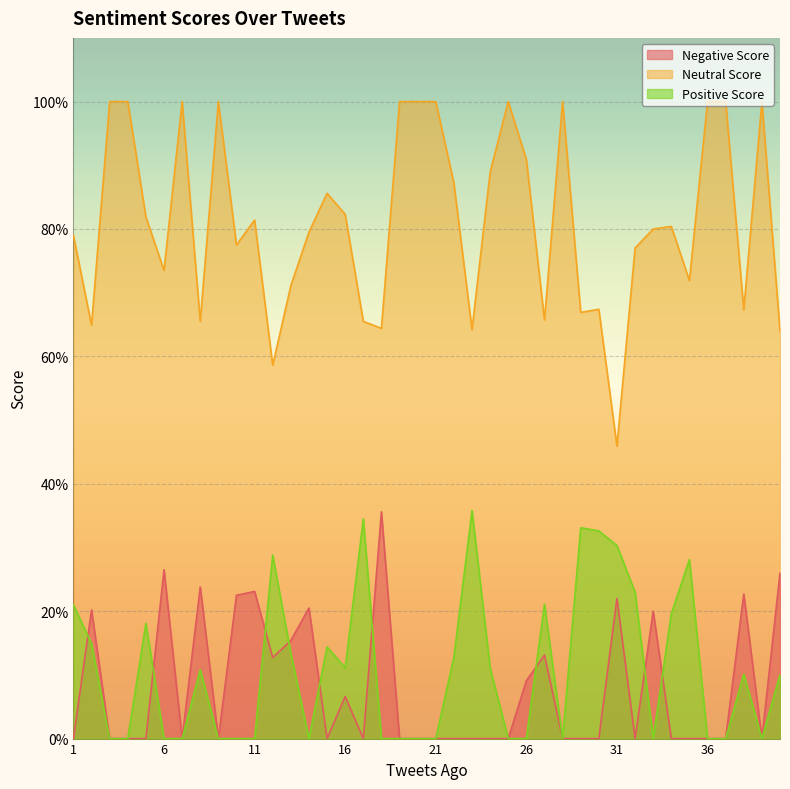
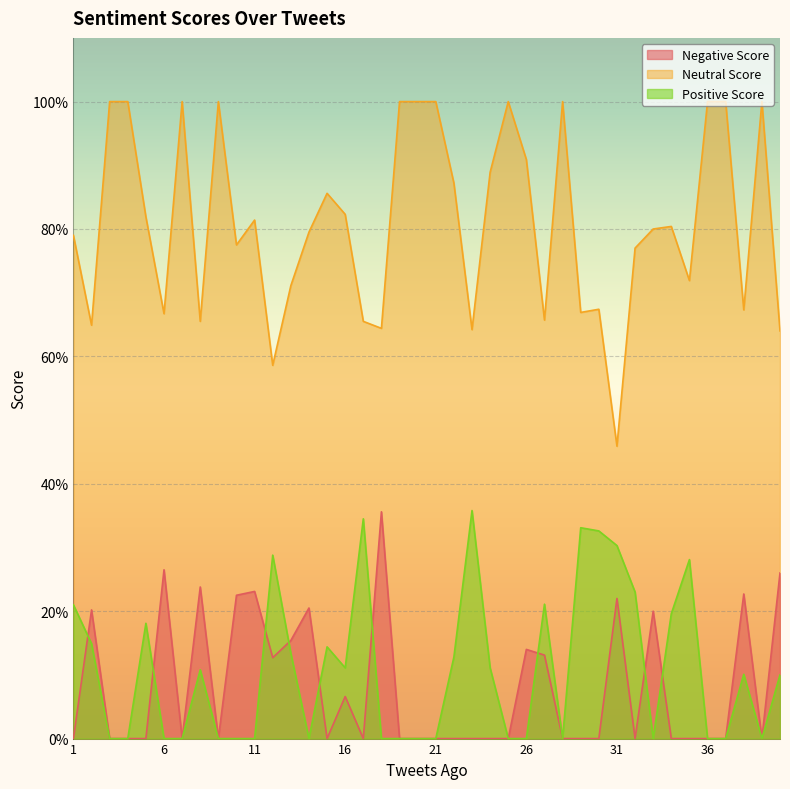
Neutral Score, 6: 74% -> 67%
Negative Score, 26: 9% -> 14%
